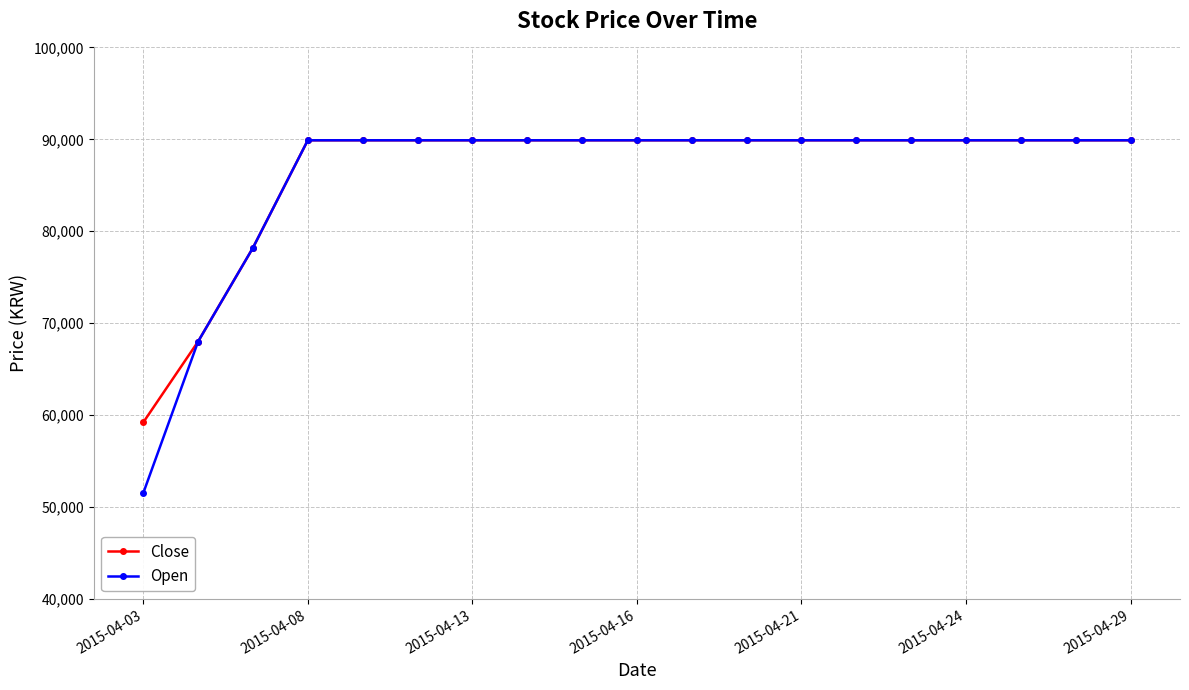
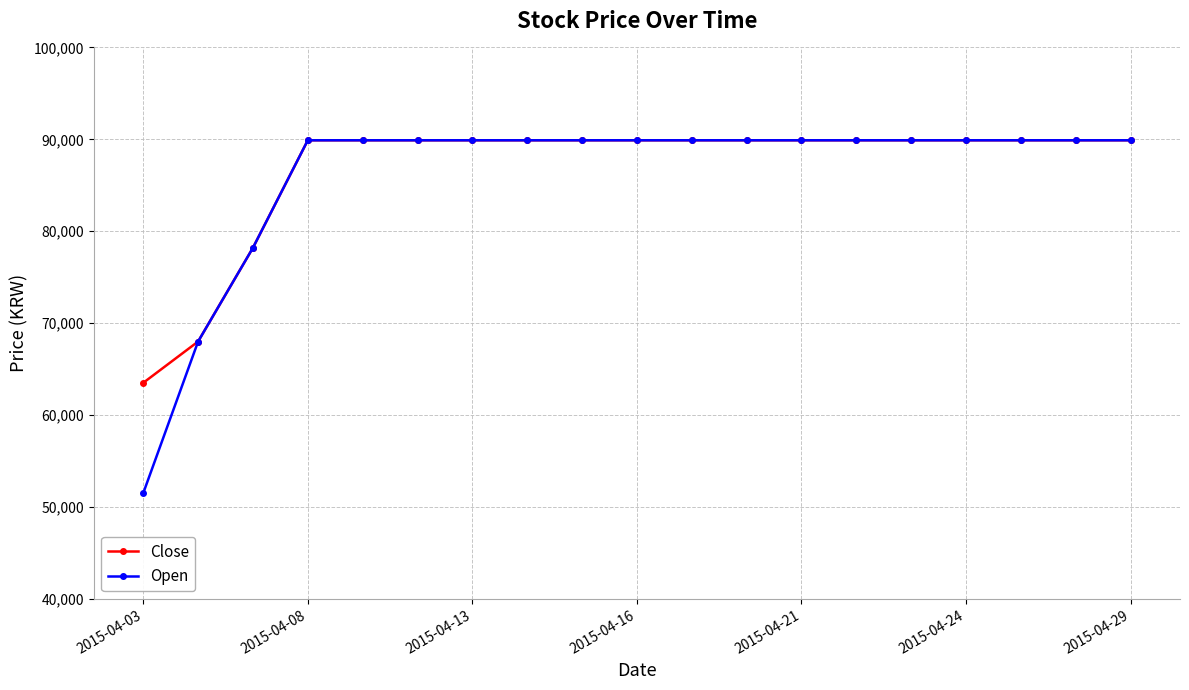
Close, 2015-04-03: 59,000 -> 64,000
